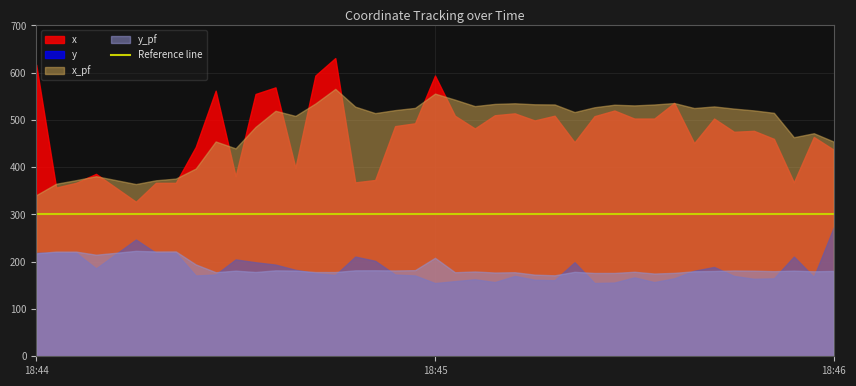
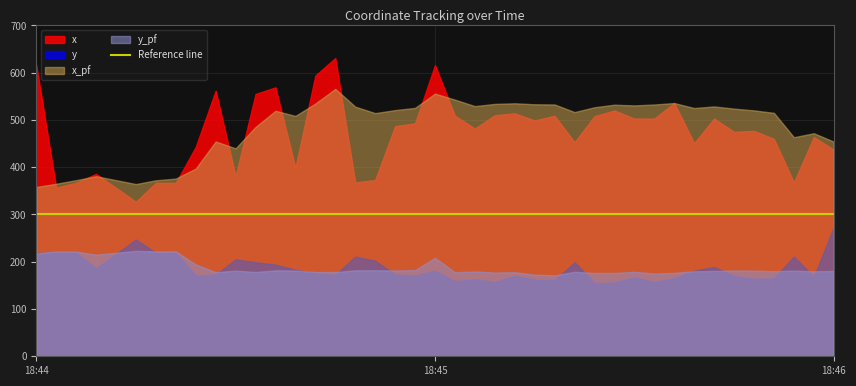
x_pf, 18:44: 340 -> 360
x, 18:45: 590 -> 620
y, 18:45: 160 -> 180
